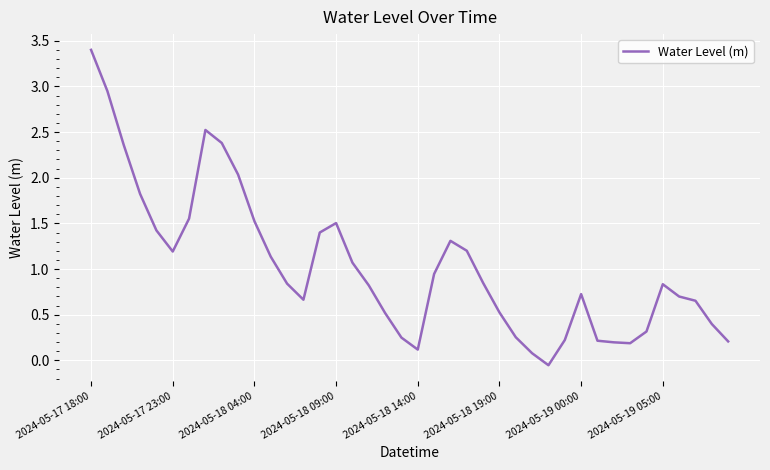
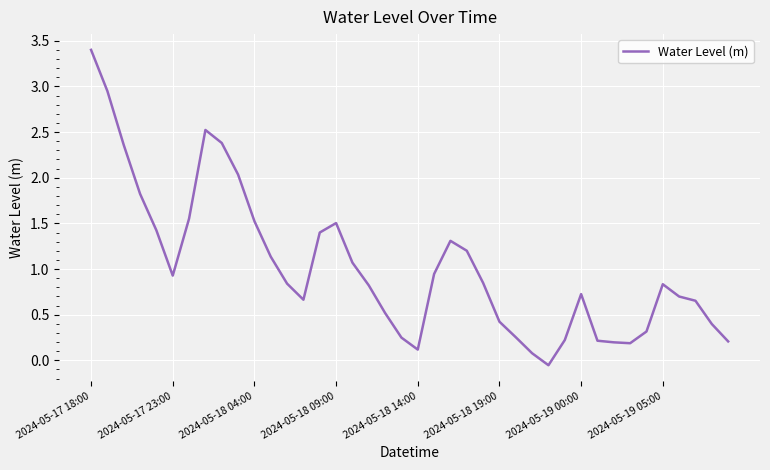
2024-05-17 23:00: 1.2 -> 0.9
2024-05-18 19:00: 0.5 -> 0.4
